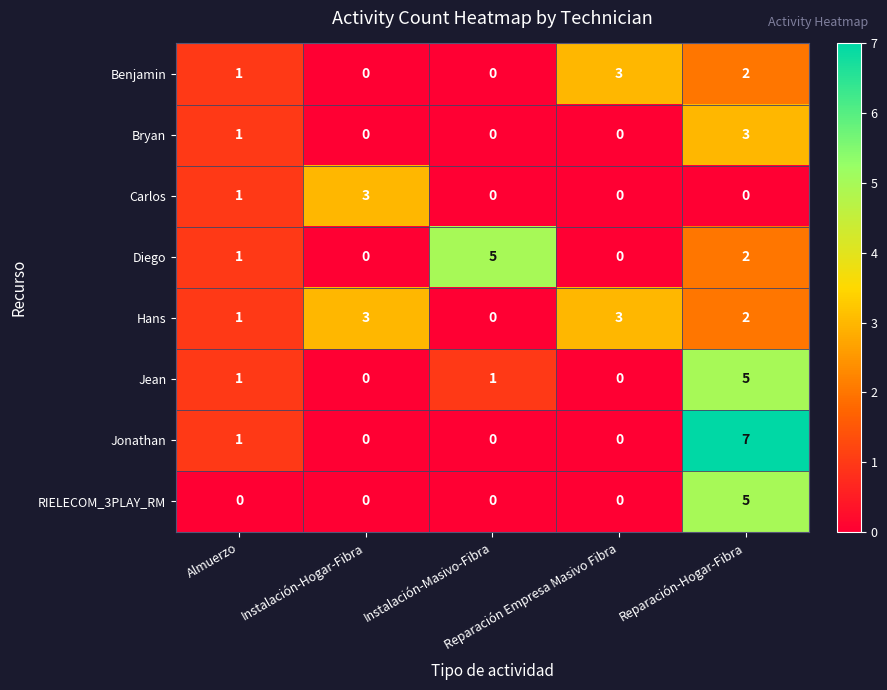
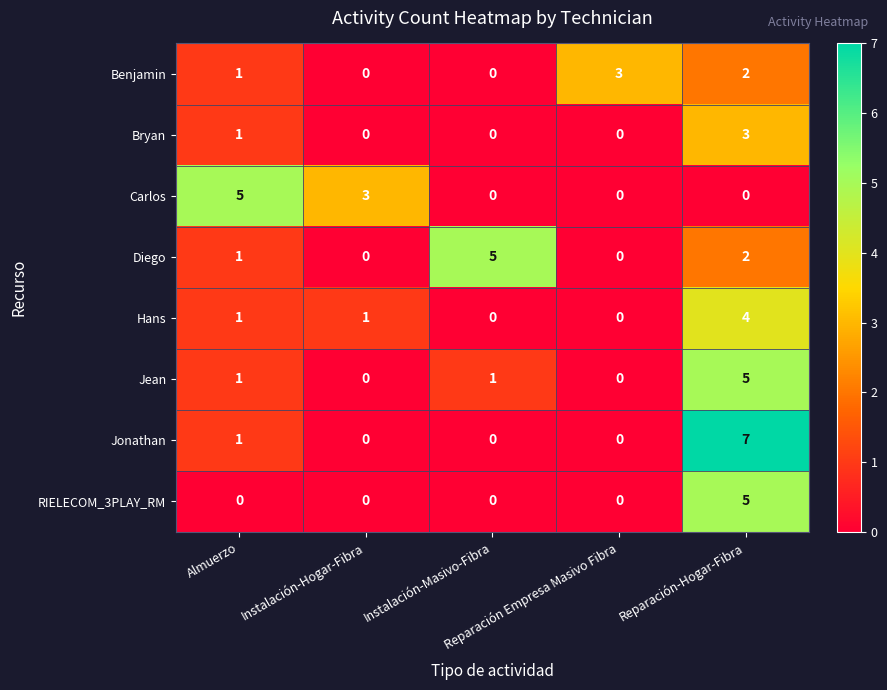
Carlos, Almuerzo: 1 -> 5
Hans, Instalación-Hogar-Fibra: 3 -> 1
Hans, Reparación Empresa Masivo Fibra: 3 -> 0
Hans, Reparación-Hogar-Fibra: 2 -> 4
